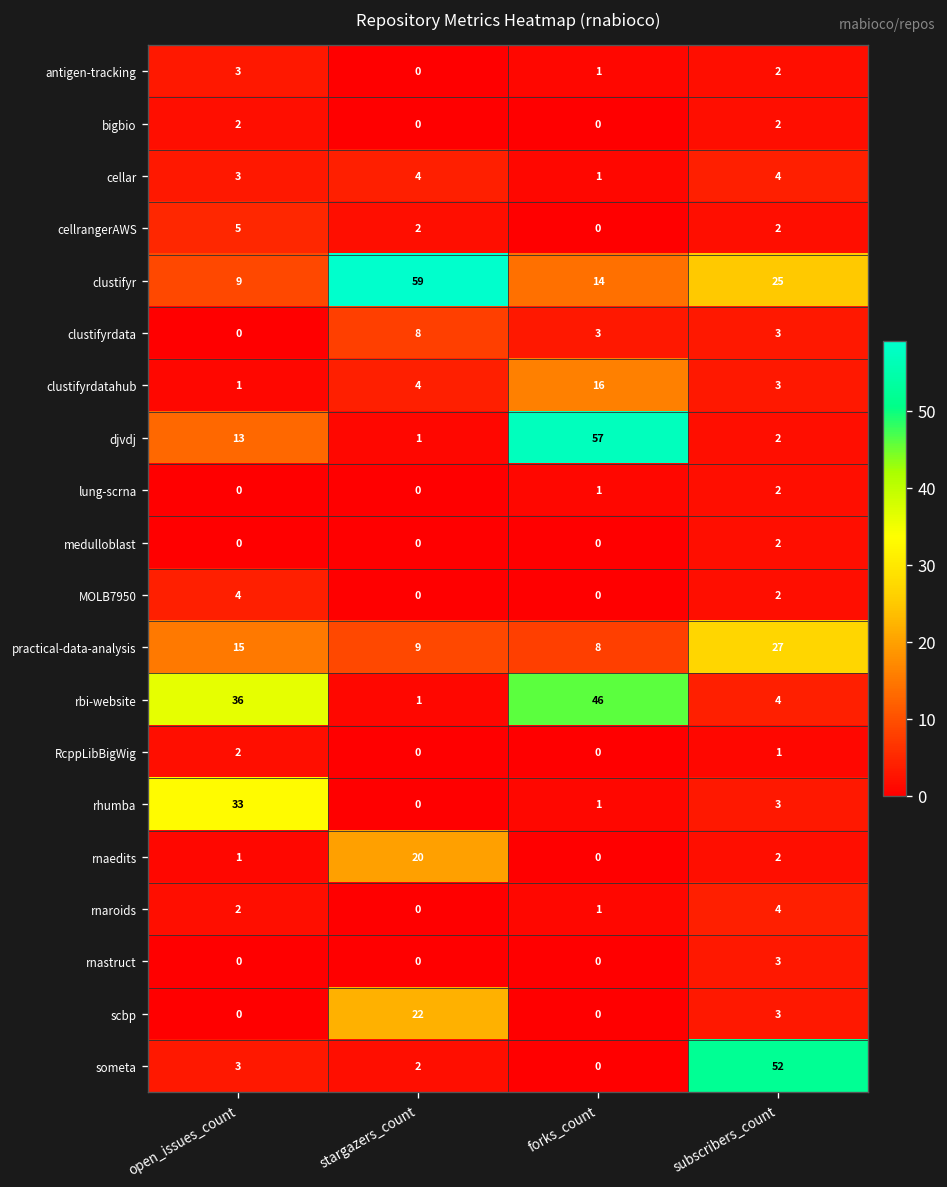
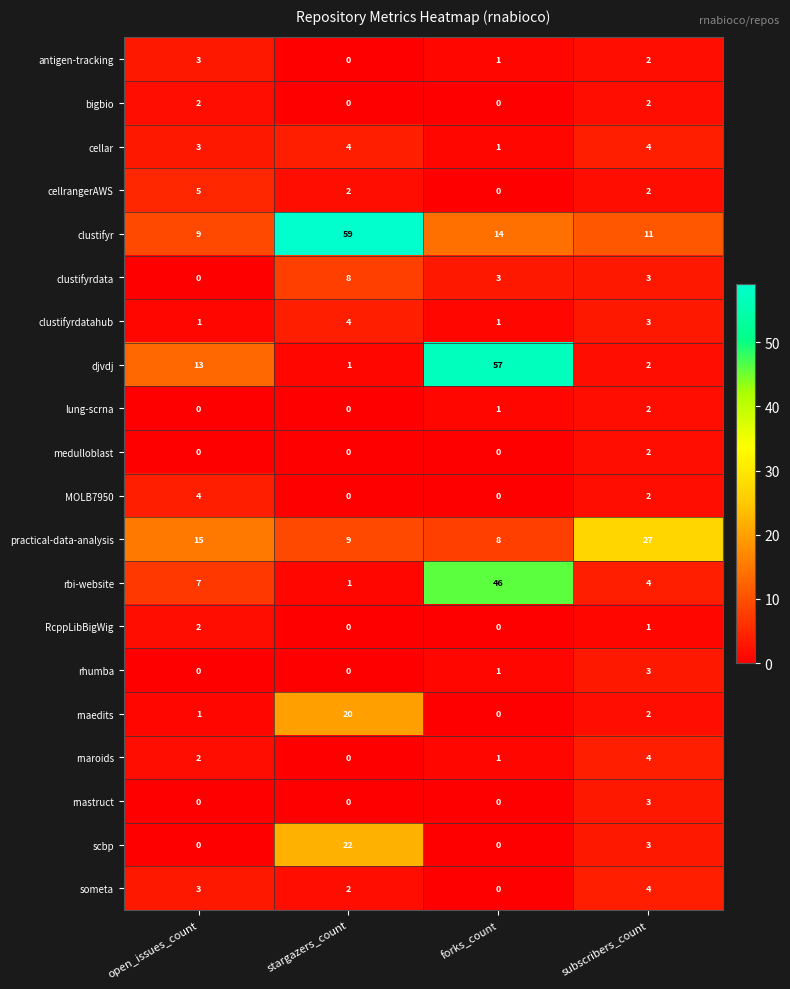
clustifyr, subscribers_count: 25 -> 11
clustifyrdatahub, forks_count: 16 -> 1
rbi-website, open_issues_count: 36 -> 7
rhumba, open_issues_count: 33 -> 0
someta, subscribers_count: 52 -> 4
